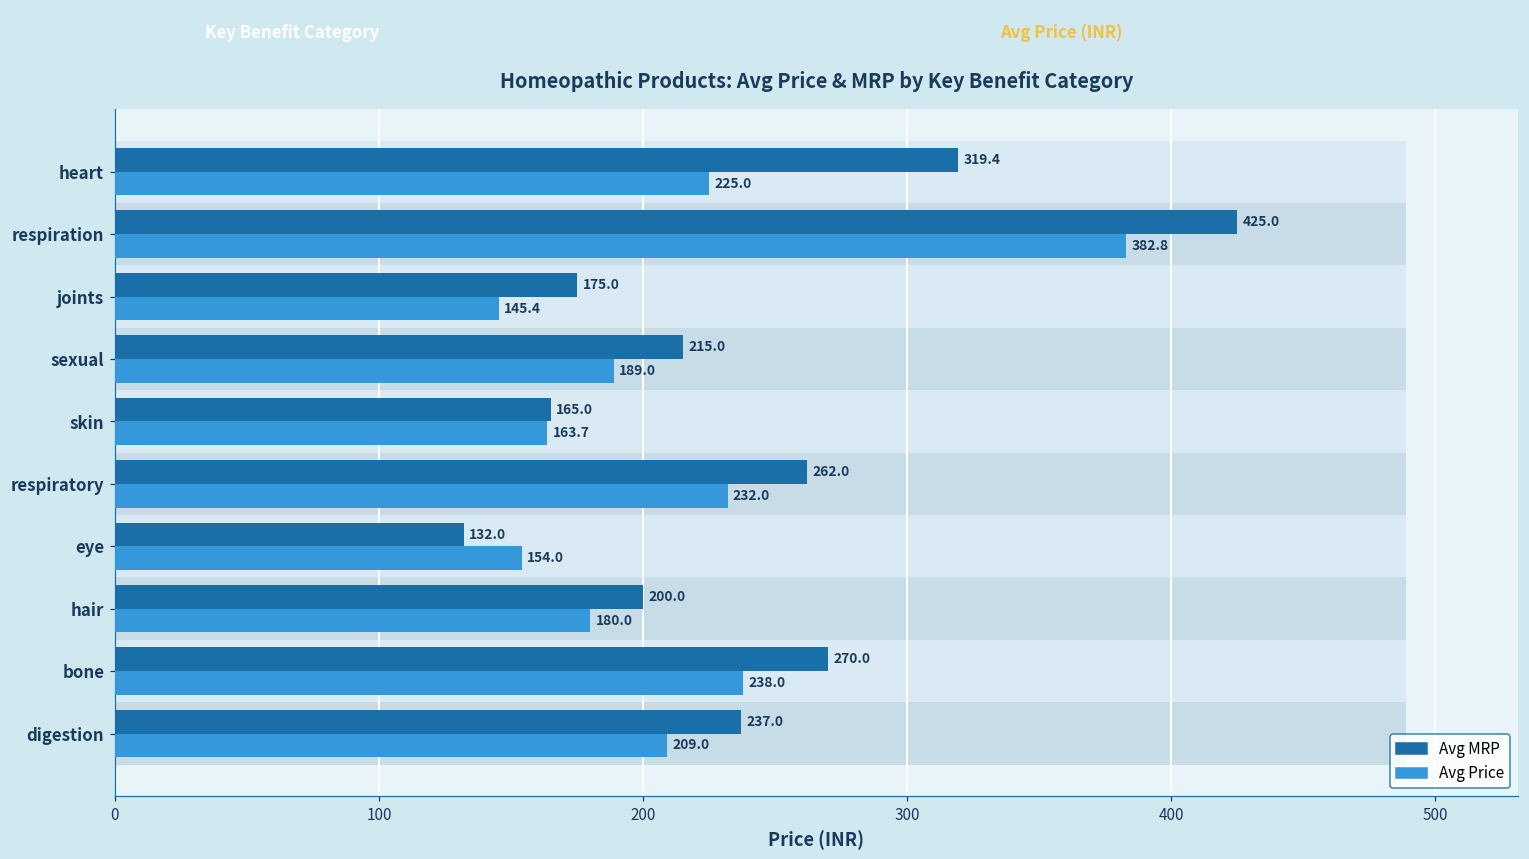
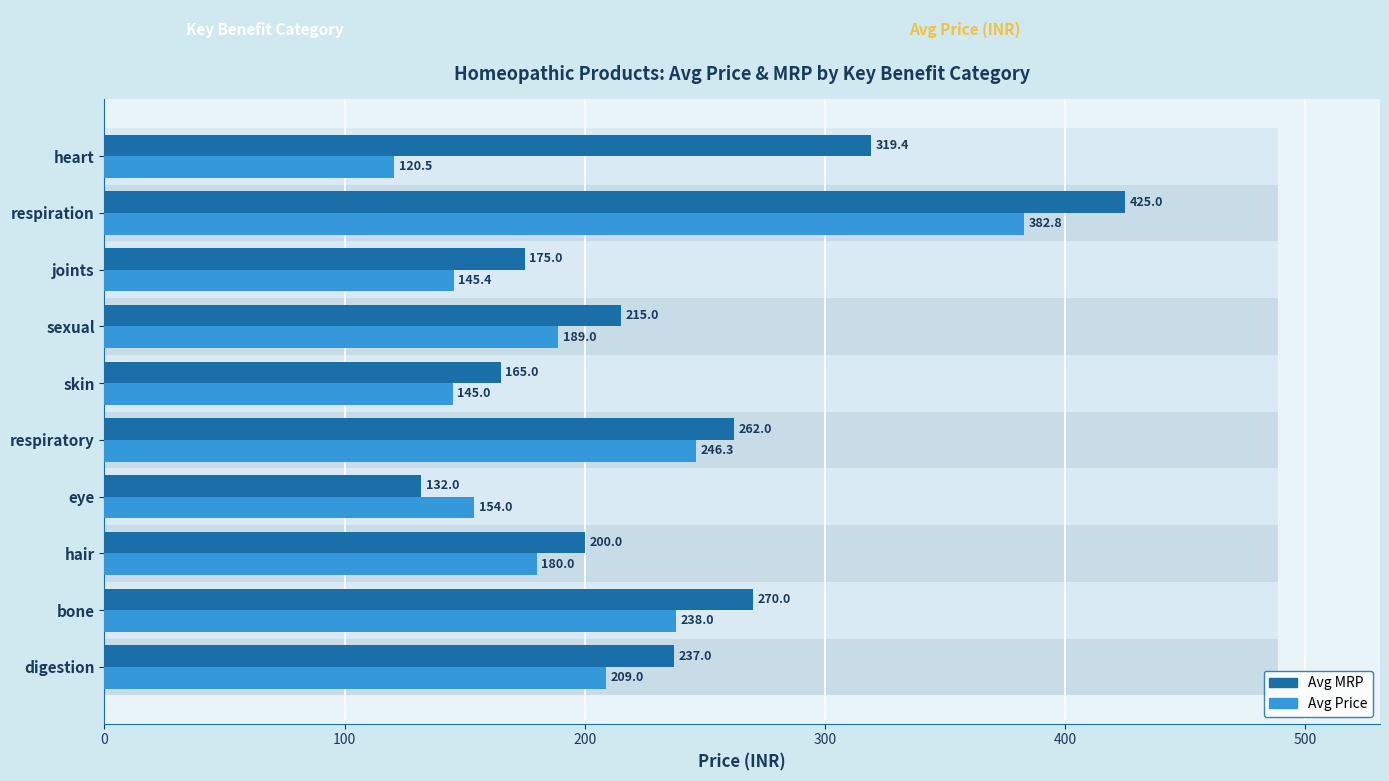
Avg Price, heart: 225.0 -> 120.5
Avg Price, skin: 163.7 -> 145.0
Avg Price, respiratory: 232.0 -> 246.3
